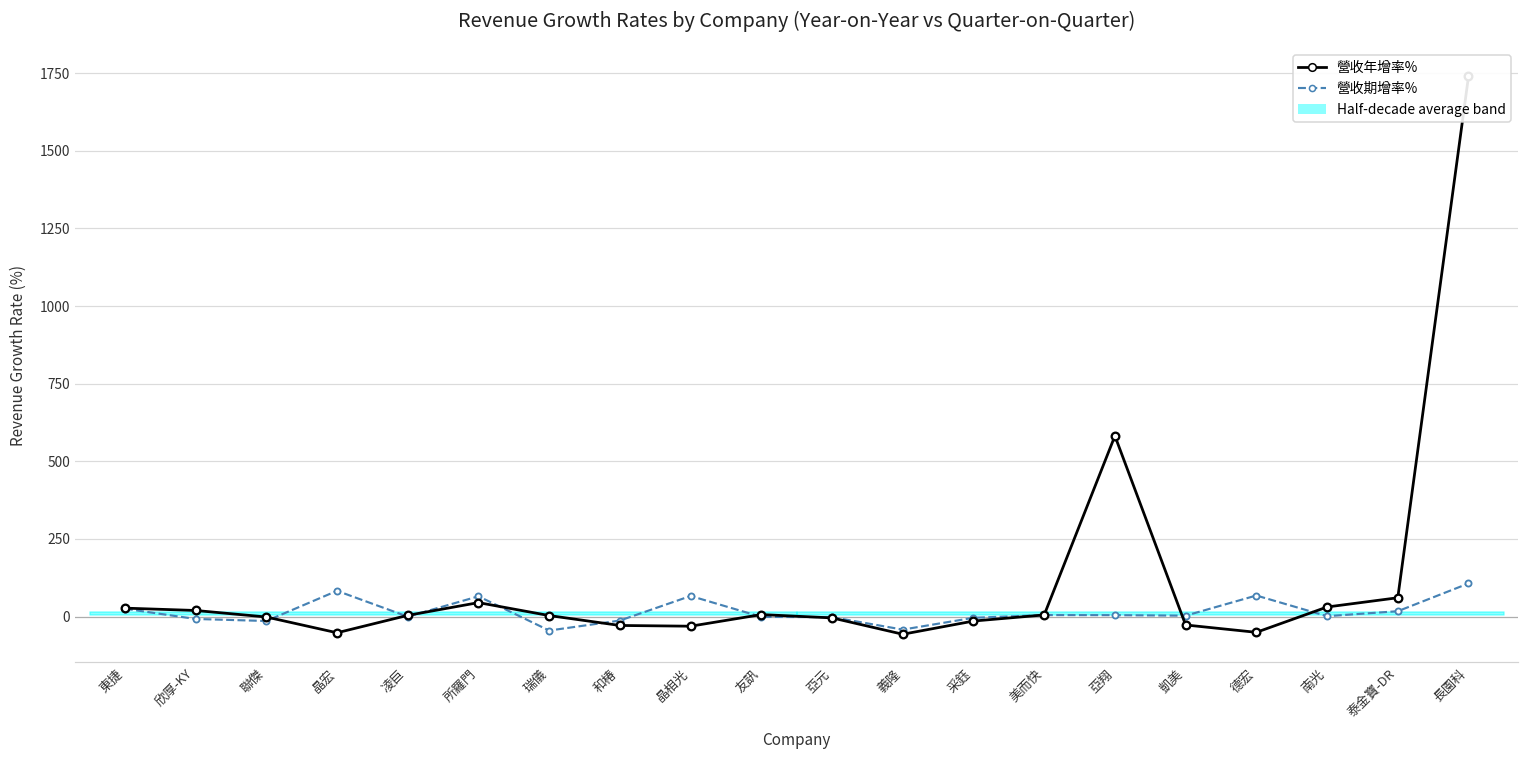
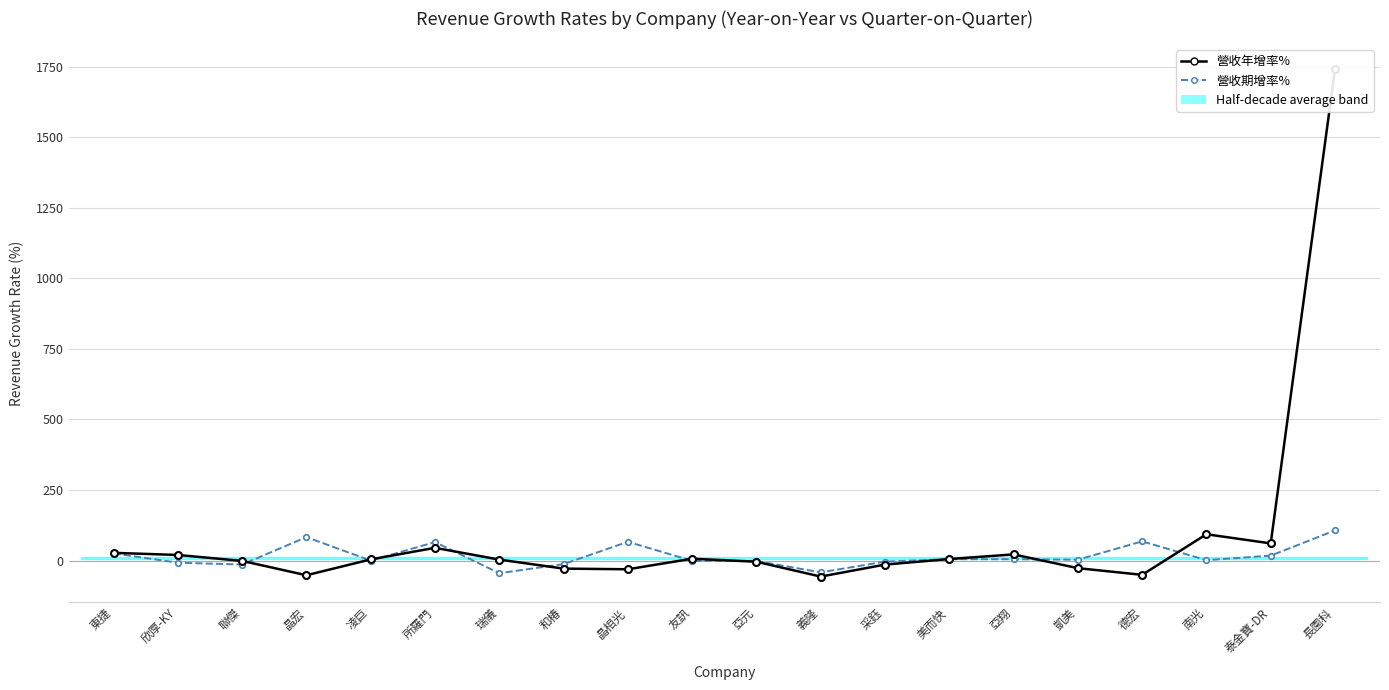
營收年增率%, 亞翔: 580 -> 20
營收年增率%, 南光: 30 -> 90
